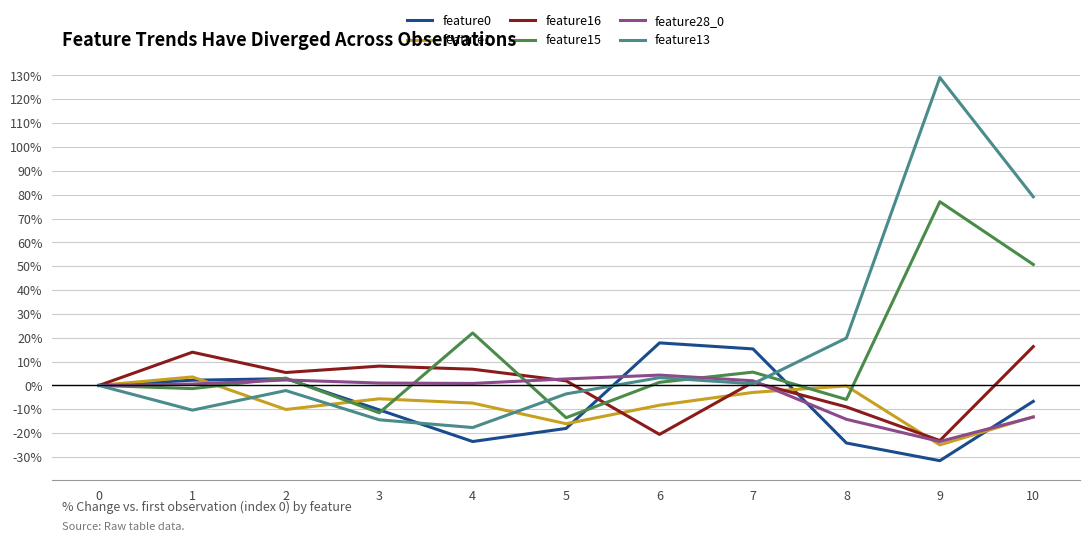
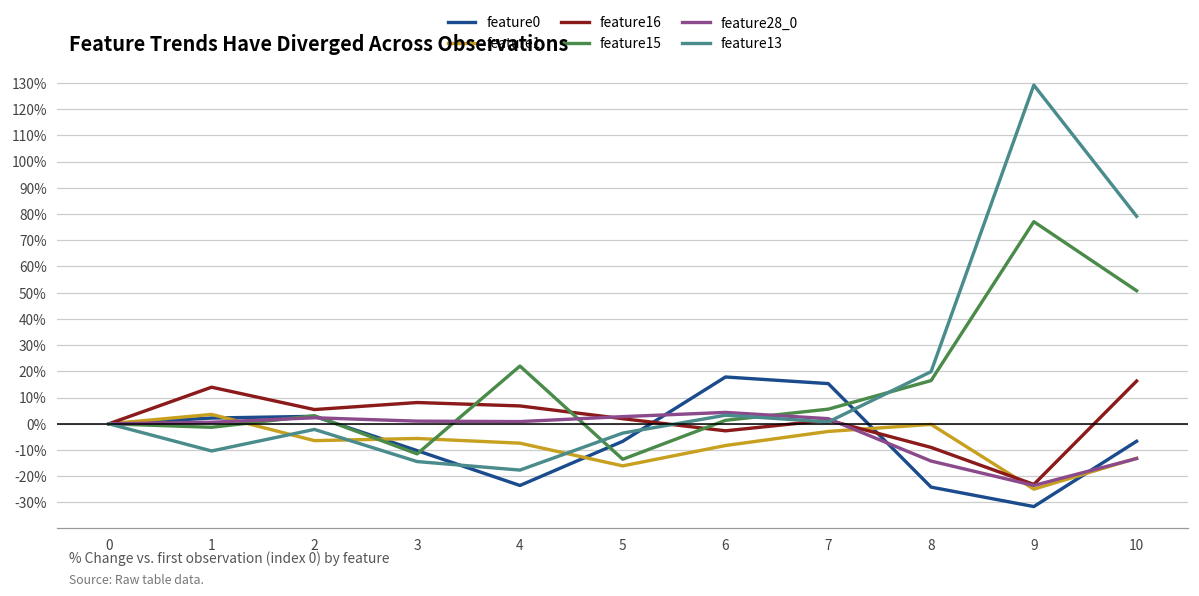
feature1, 2: -10% -> -6%
feature0, 5: -18% -> -7%
feature16, 6: -21% -> -3%
feature15, 8: -6% -> 16%
